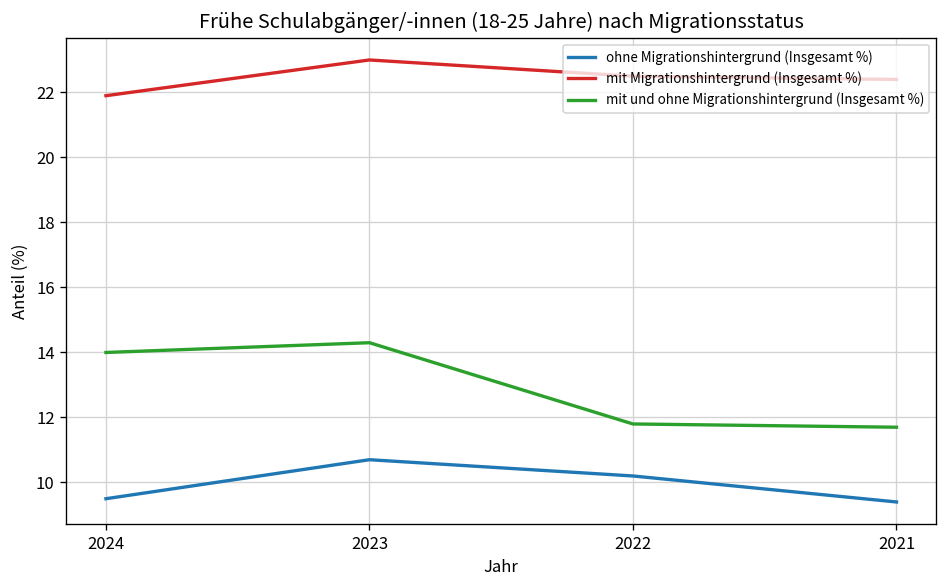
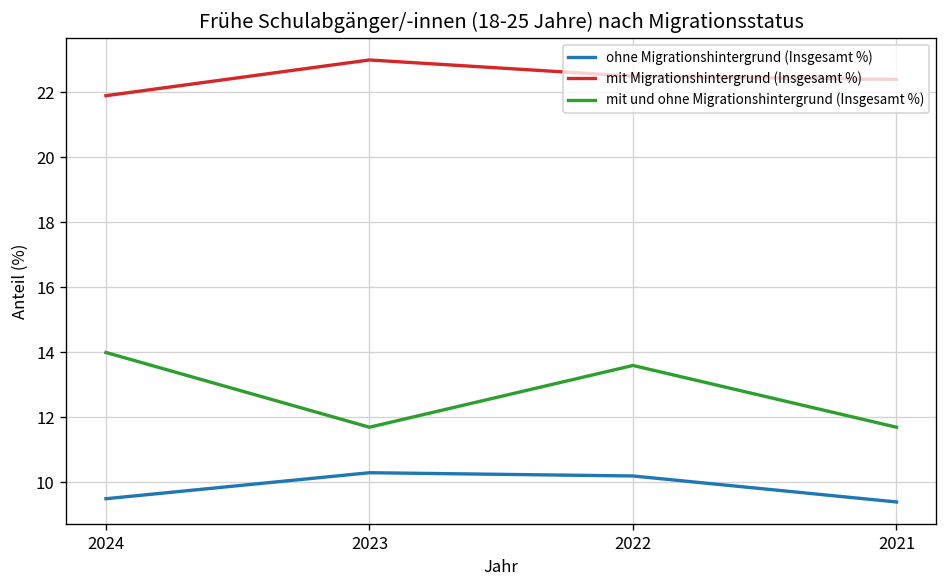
ohne Migrationshintergrund (Insgesamt %), 2023: 10.7 -> 10.3
mit und ohne Migrationshintergrund (Insgesamt %), 2023: 14.3 -> 11.7
mit und ohne Migrationshintergrund (Insgesamt %), 2022: 11.8 -> 13.6
